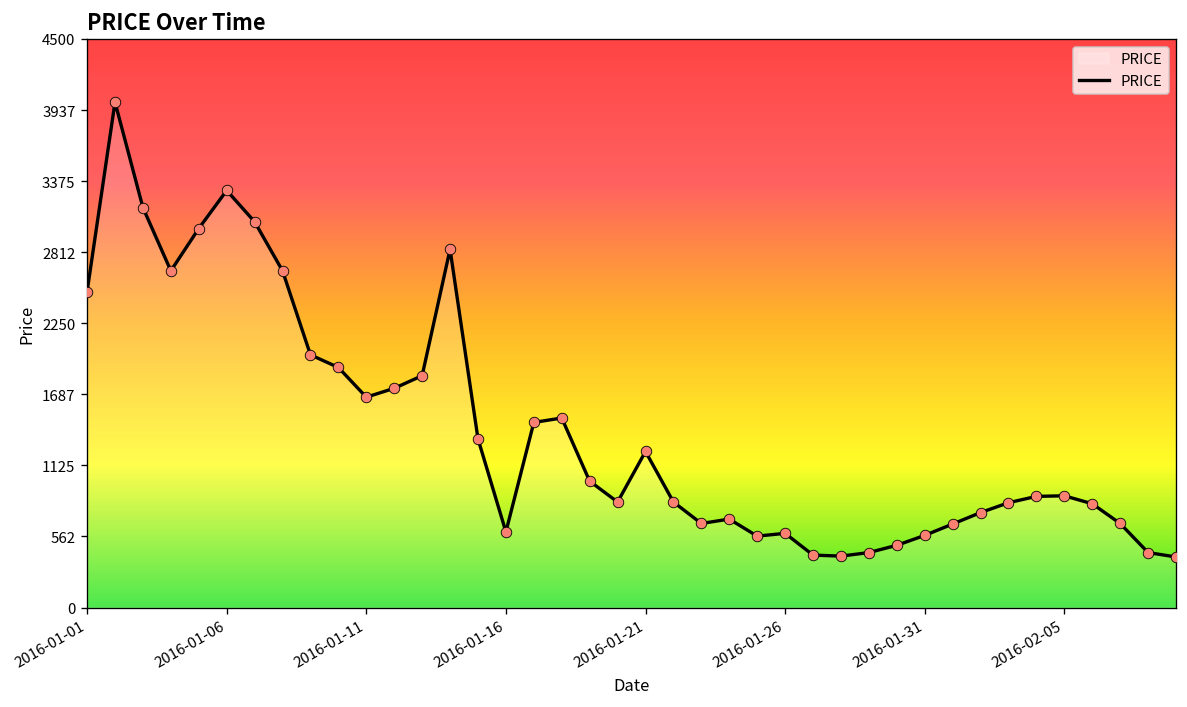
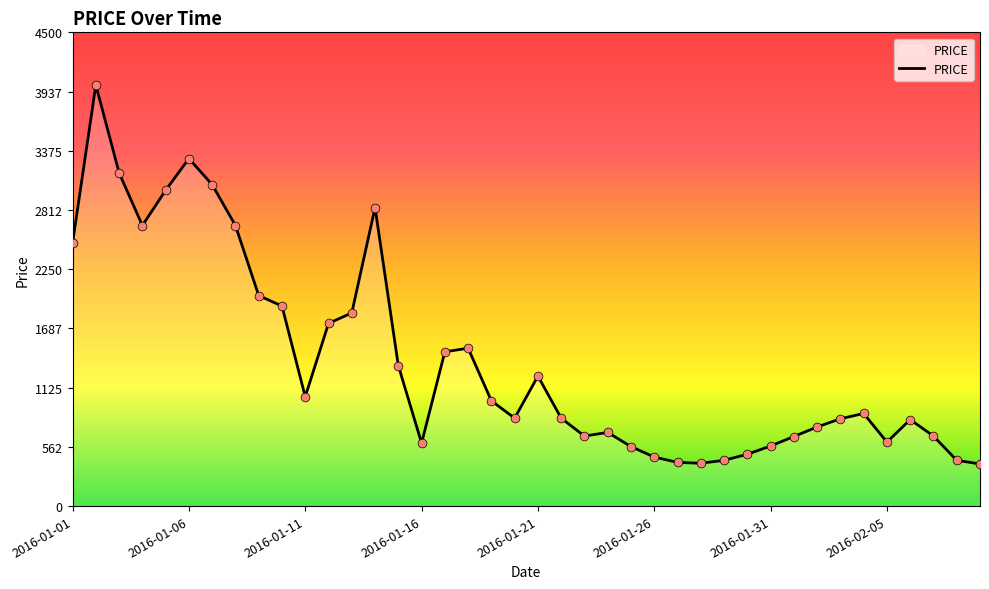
2016-01-11: 1670 -> 1040
2016-01-26: 590 -> 470
2016-02-05: 880 -> 610
